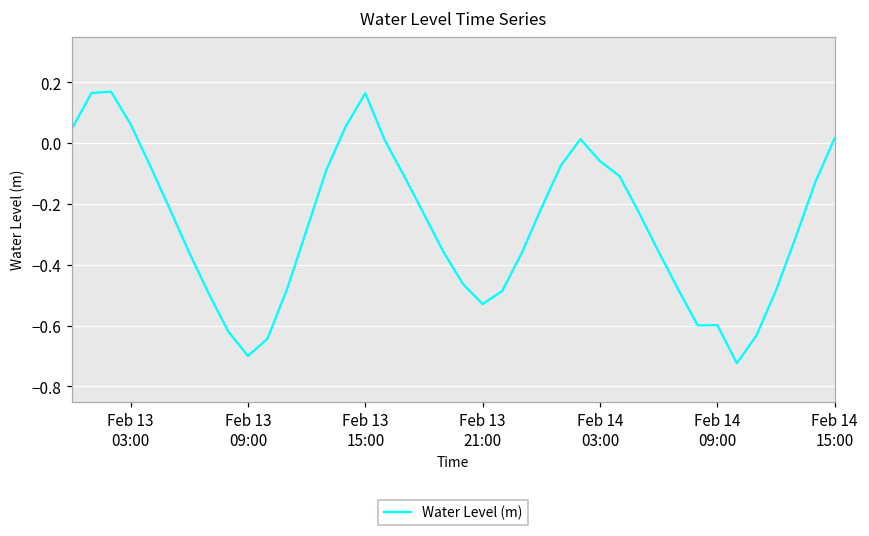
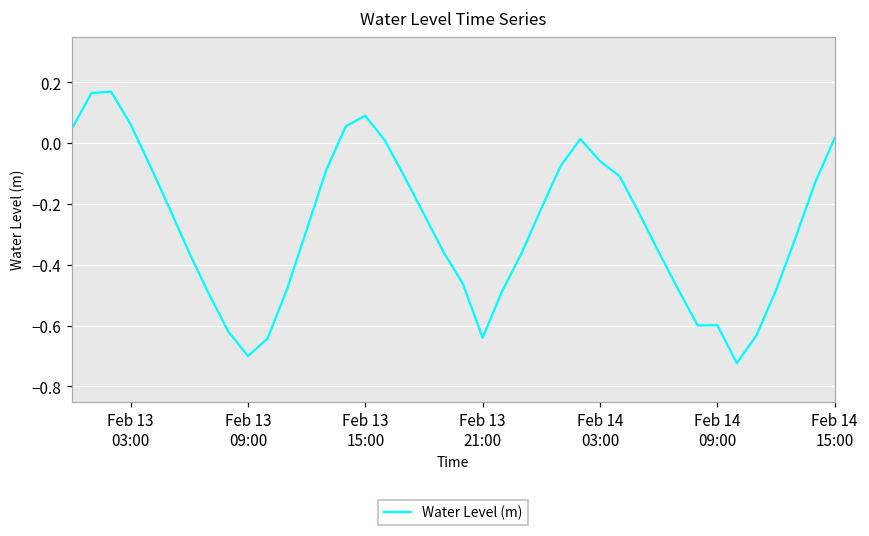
Feb 13 15:00: 0.16 -> 0.09
Feb 13 21:00: -0.53 -> -0.64
